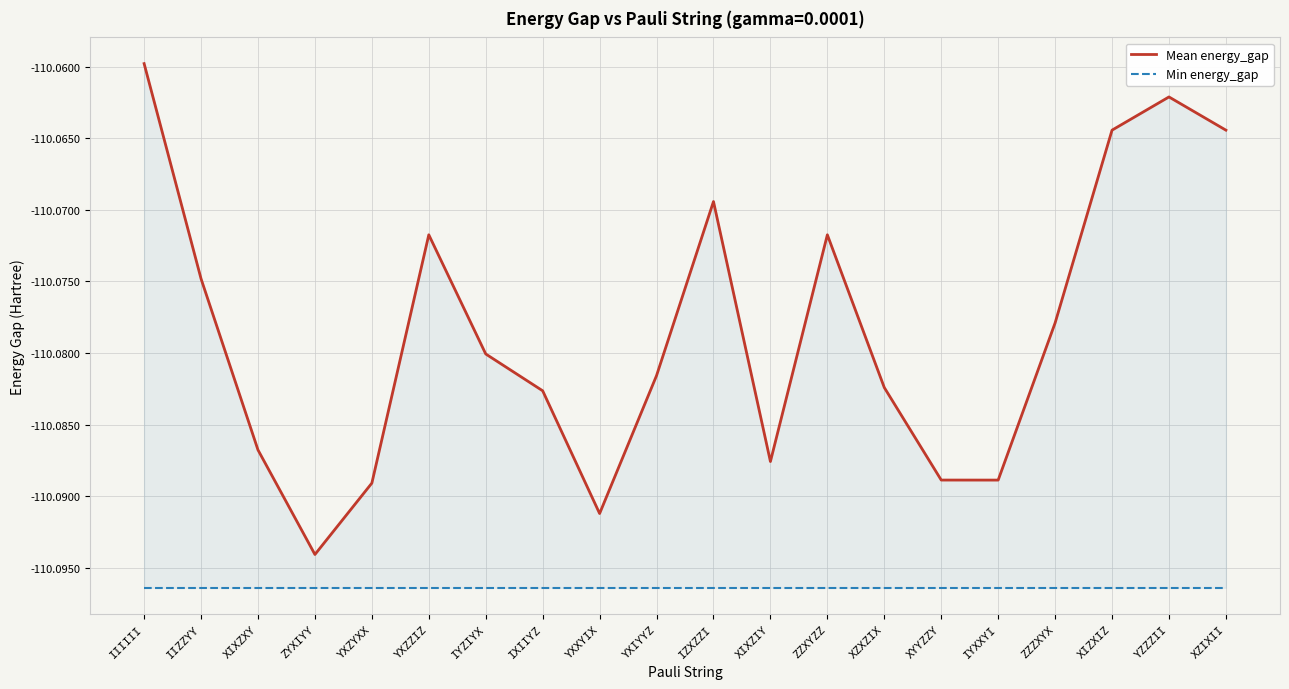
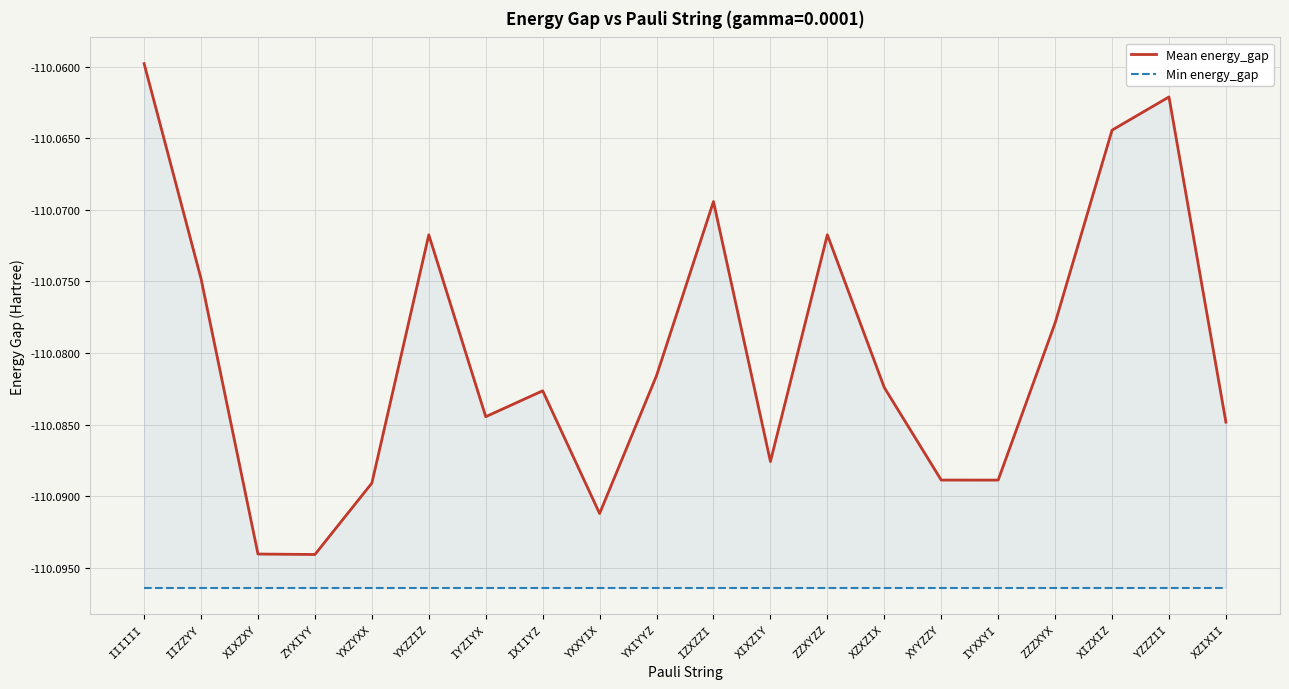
Mean energy_gap, XIXZXY: -110.0868 -> -110.0940
Mean energy_gap, IYZIYX: -110.0801 -> -110.0845
Mean energy_gap, XZIXII: -110.0644 -> -110.0848
